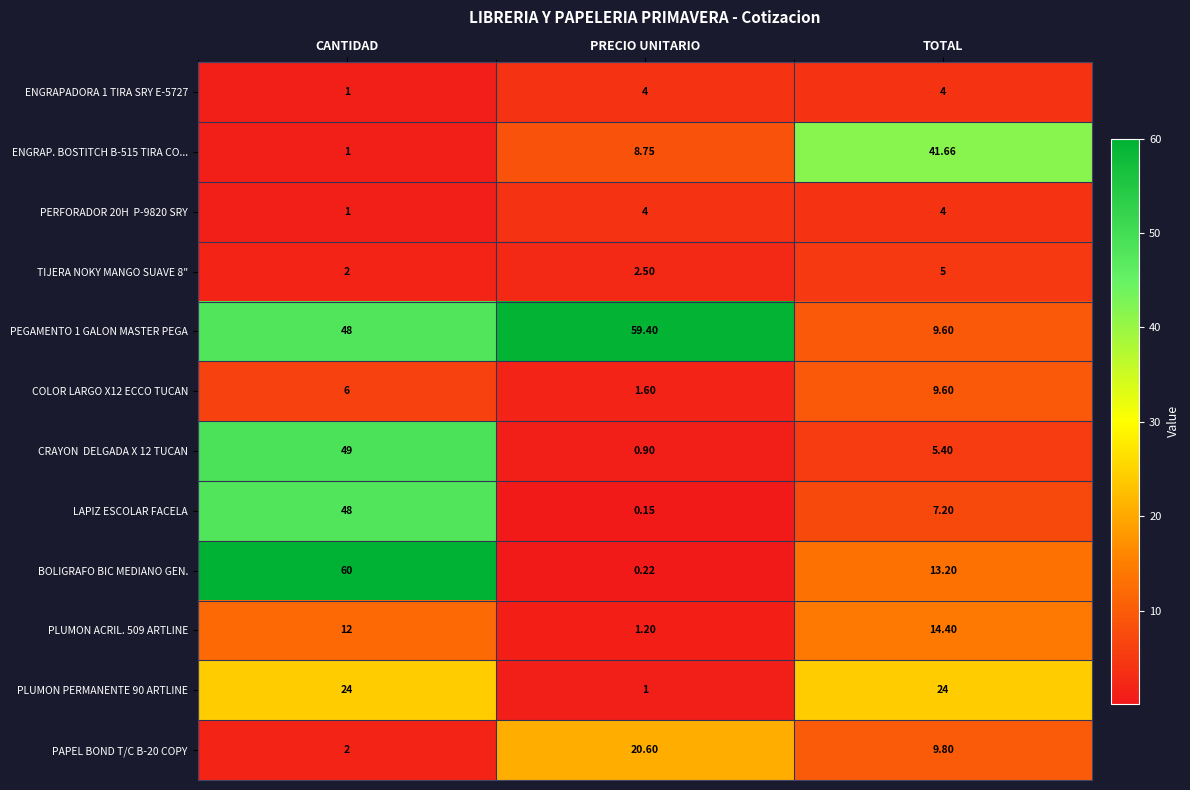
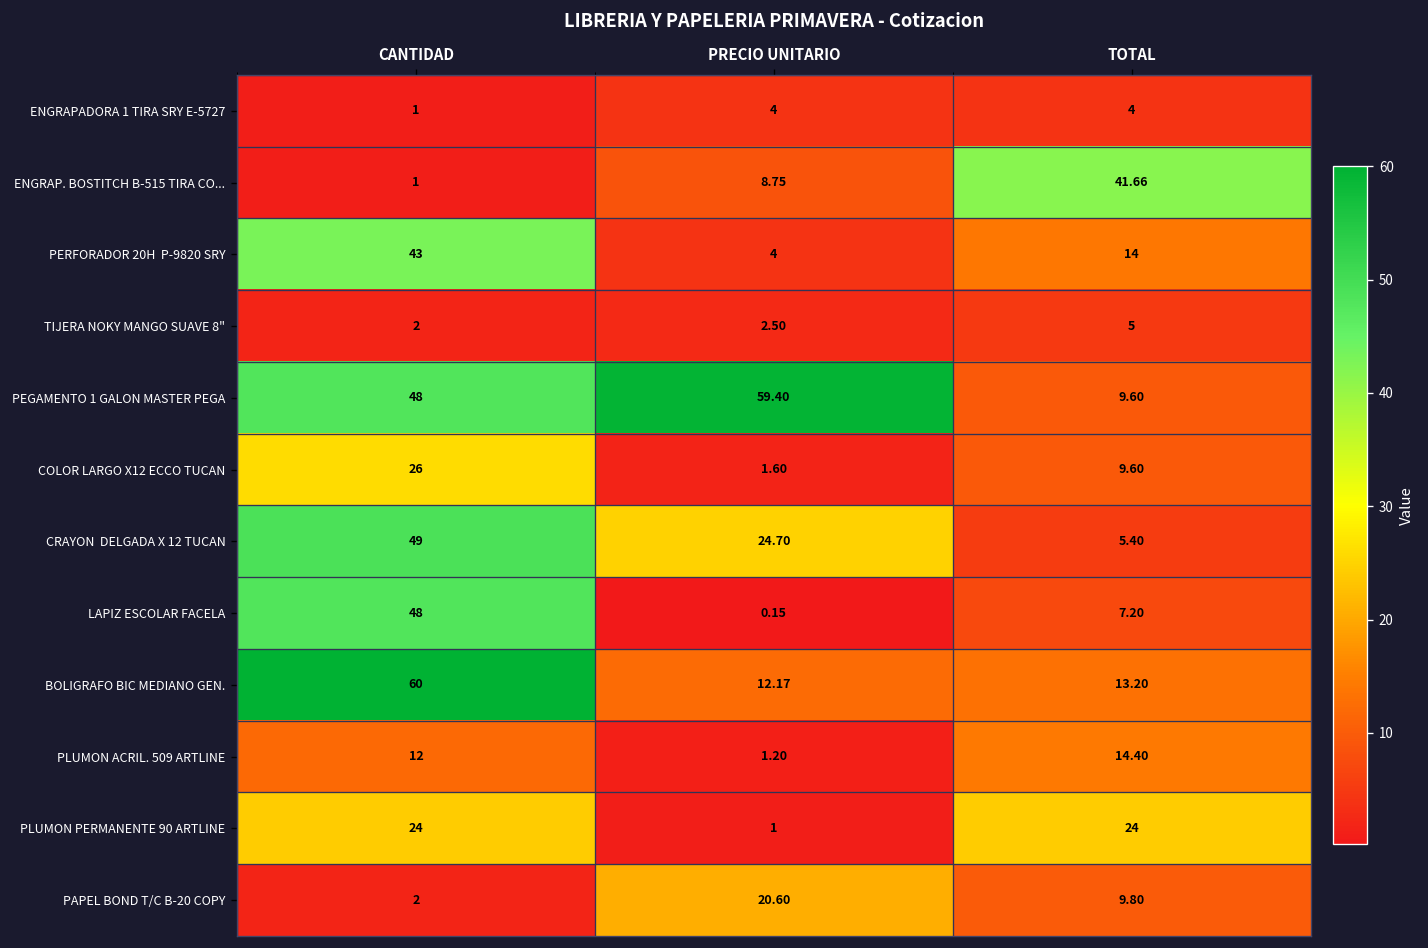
PERFORADOR 20H P-9820 SRY, CANTIDAD: 1 -> 43
PERFORADOR 20H P-9820 SRY, TOTAL: 4 -> 14
COLOR LARGO X12 ECCO TUCAN, CANTIDAD: 6 -> 26
CRAYON DELGADA X 12 TUCAN, PRECIO UNITARIO: 0.90 -> 24.70
BOLIGRAFO BIC MEDIANO GEN., PRECIO UNITARIO: 0.22 -> 12.17
